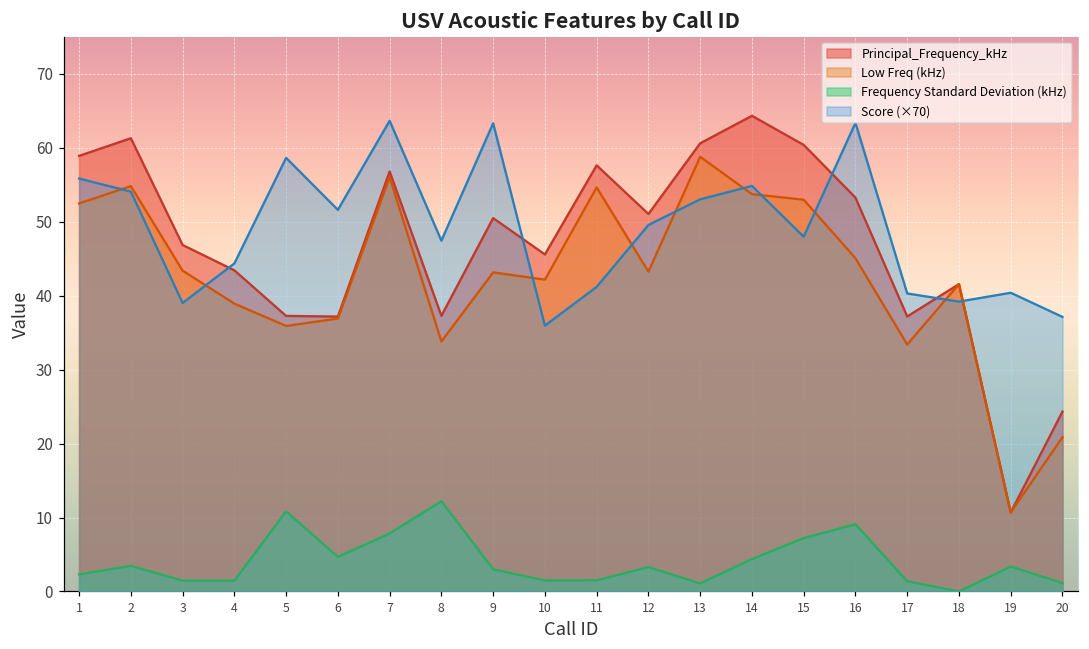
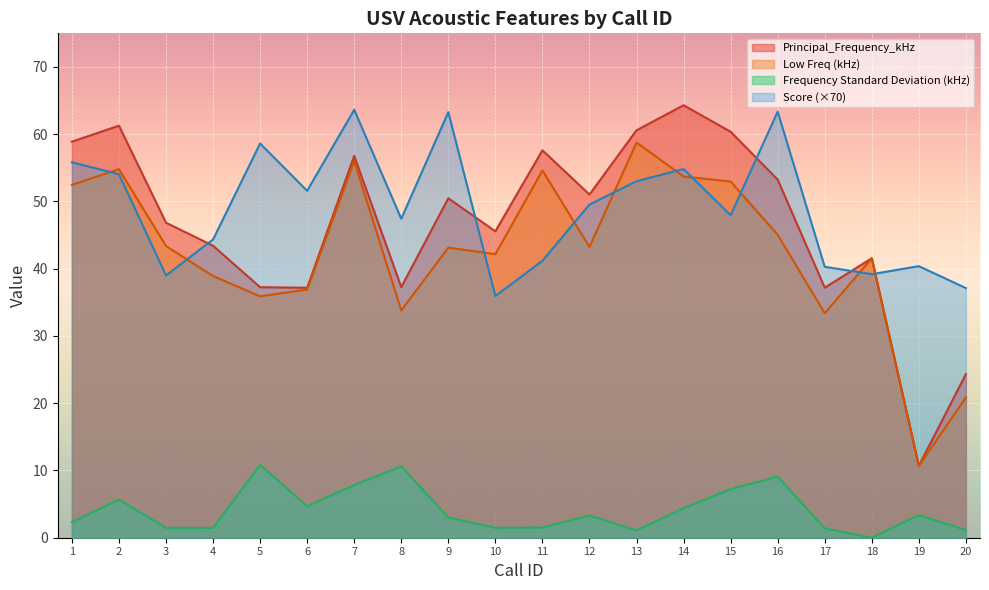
Frequency Standard Deviation (kHz), 2: 3 -> 6
Frequency Standard Deviation (kHz), 8: 12 -> 11
